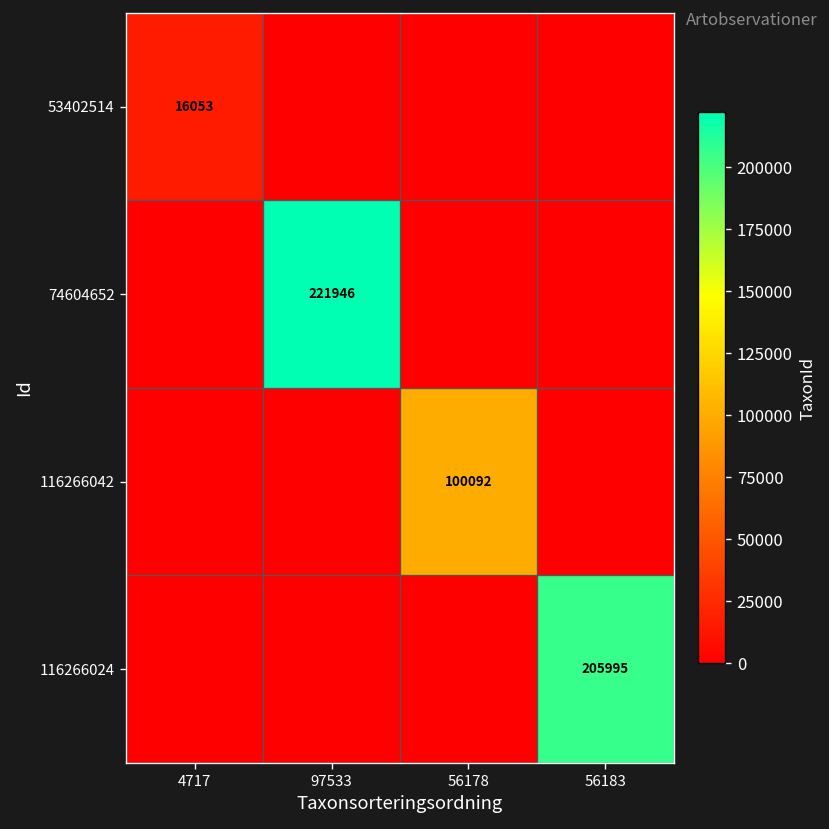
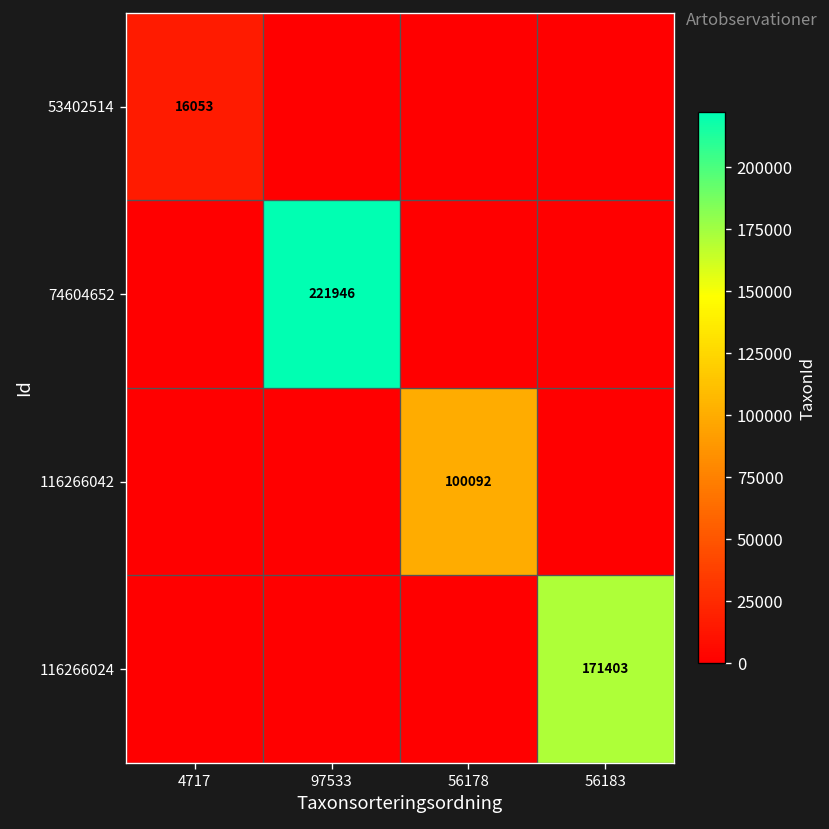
116266024, 56183: 205995 -> 171403
